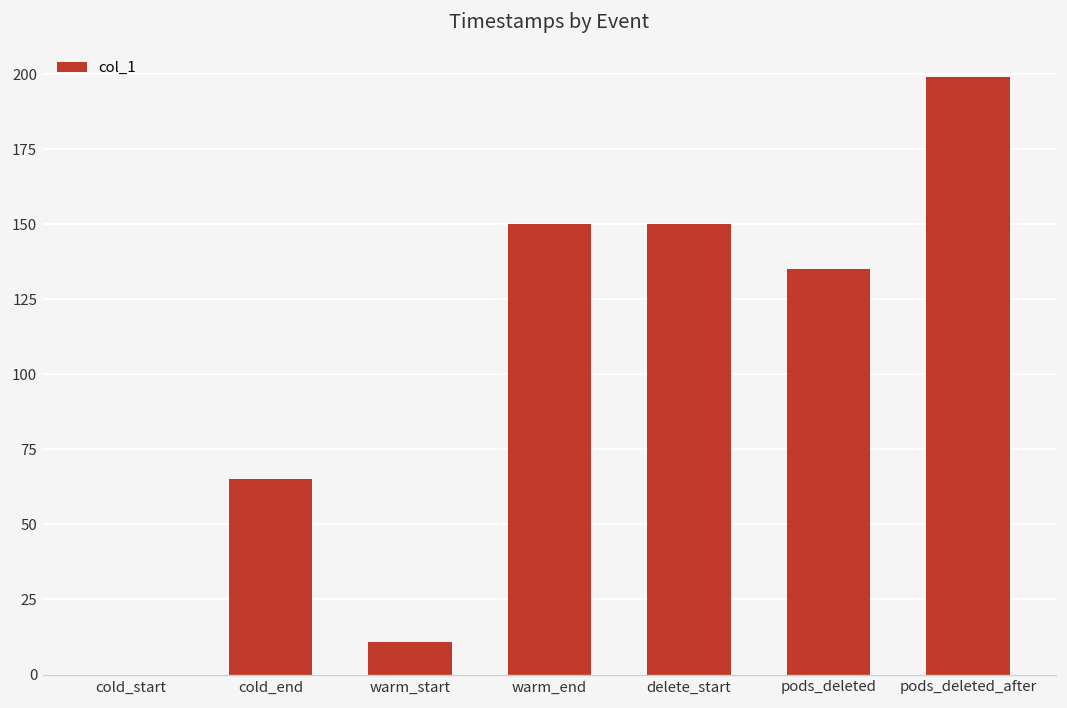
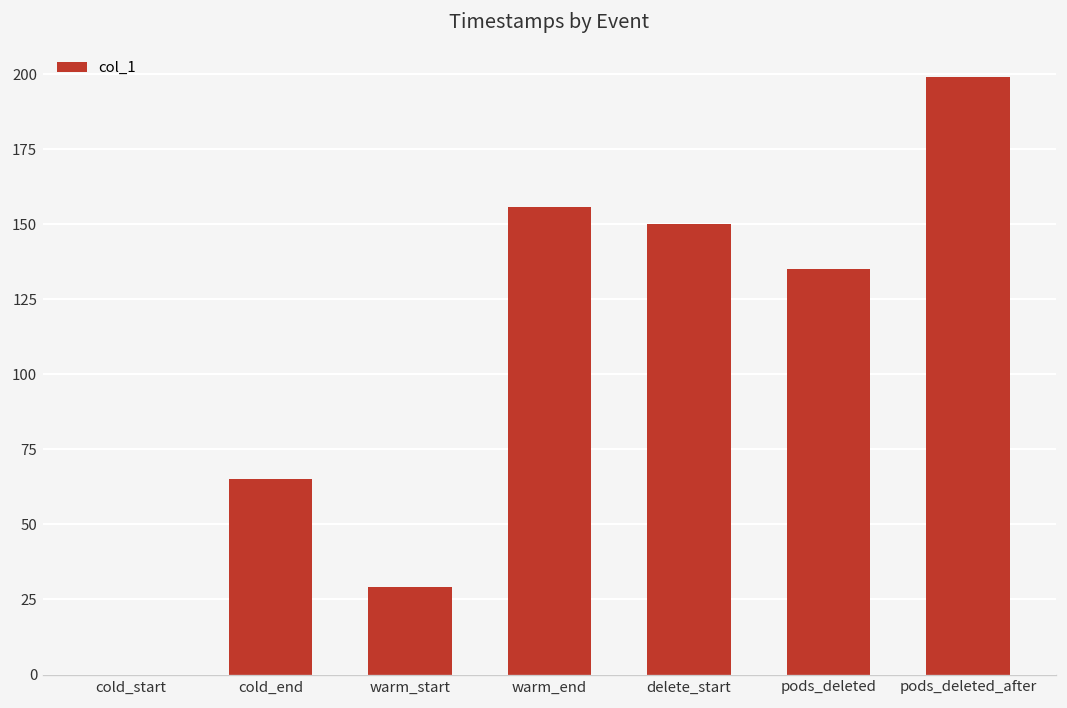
warm_start: 11 -> 29
warm_end: 150 -> 156
